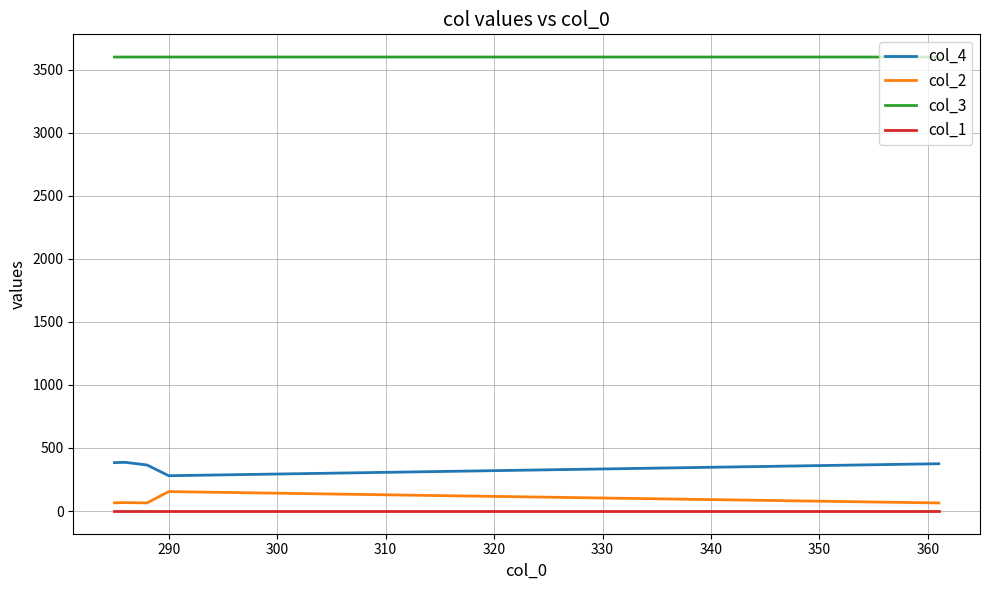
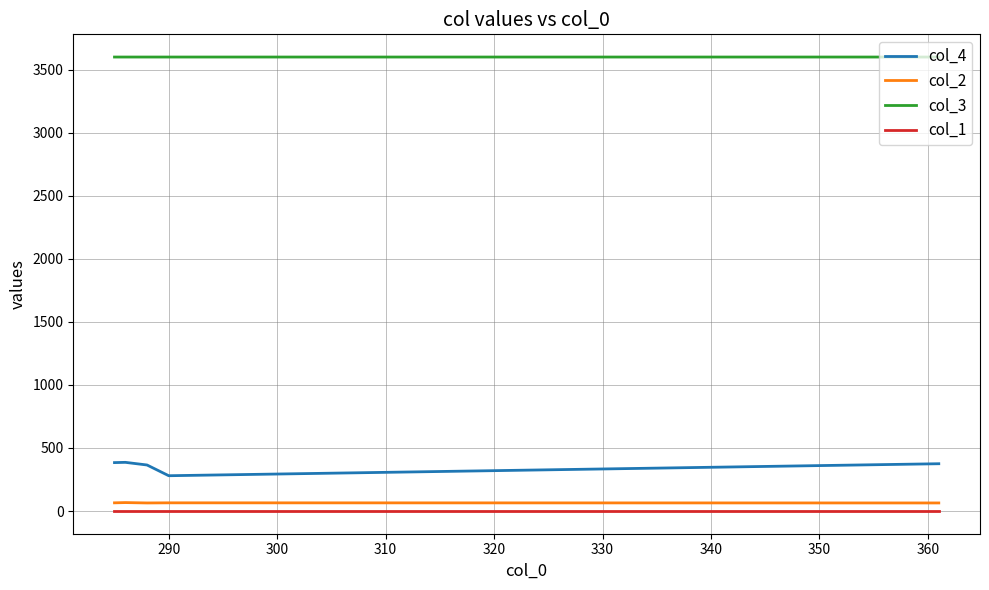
col_2, 290: 150 -> 70
